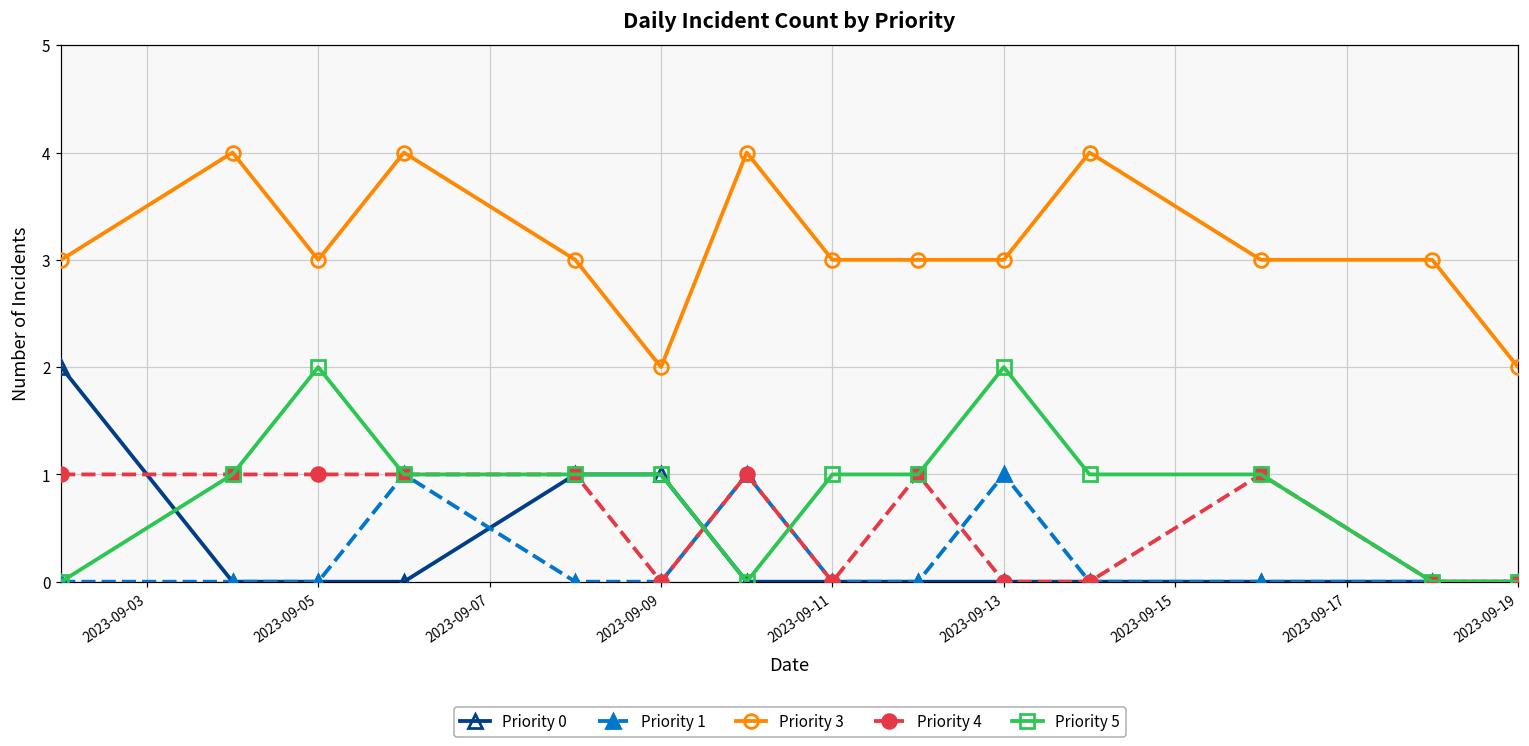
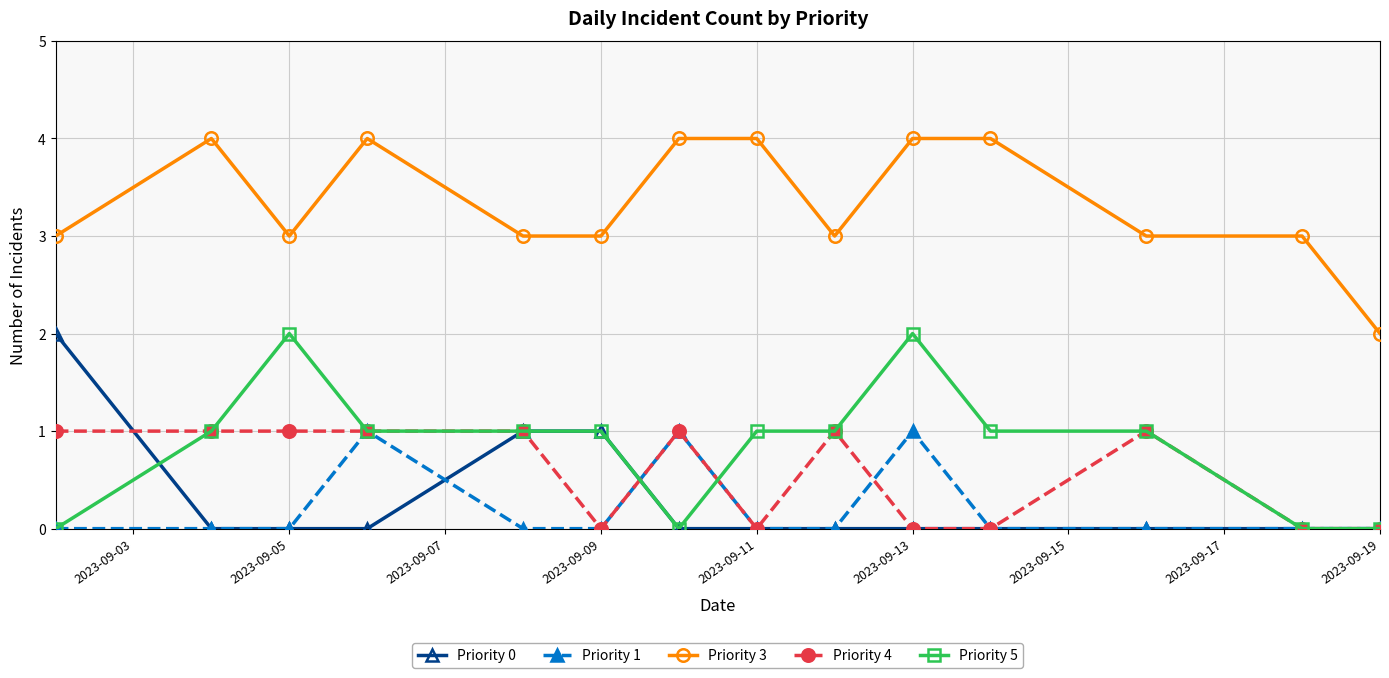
Priority 3, 2023-09-09: 2 -> 3
Priority 3, 2023-09-11: 3 -> 4
Priority 3, 2023-09-13: 3 -> 4
